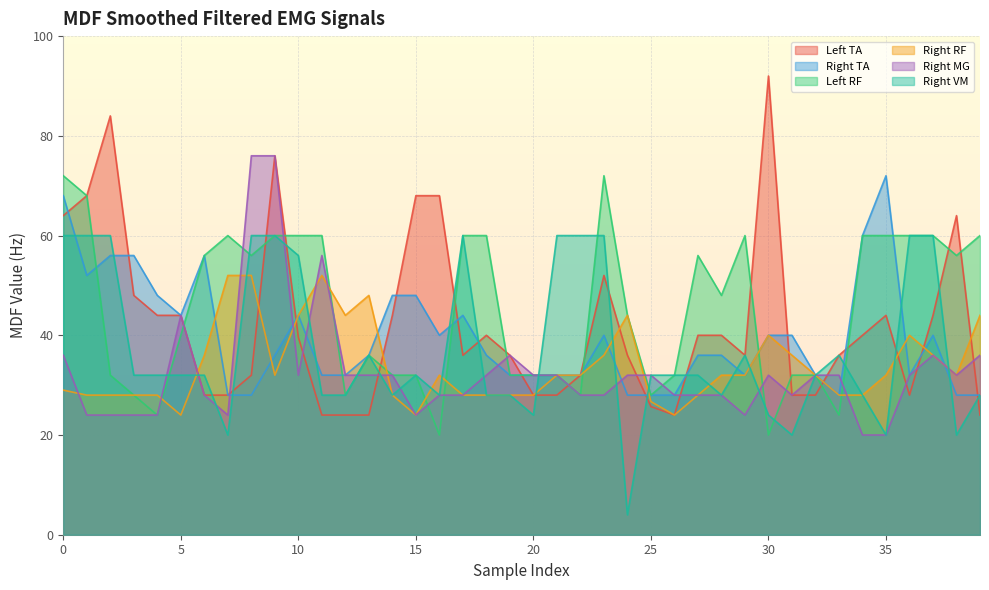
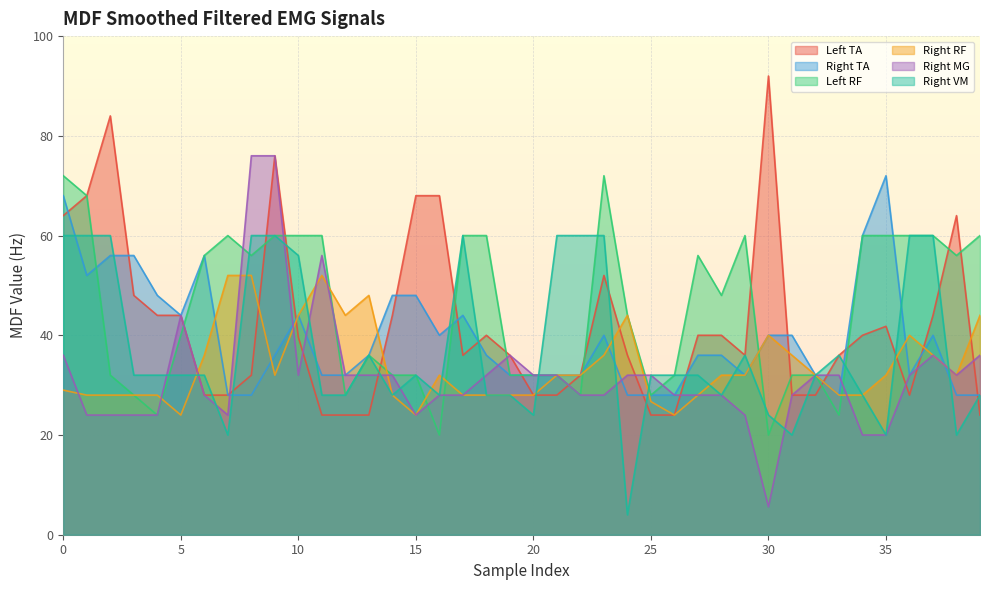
Left TA, 25: 26 -> 24
Right MG, 30: 32 -> 6
Left TA, 35: 44 -> 42
